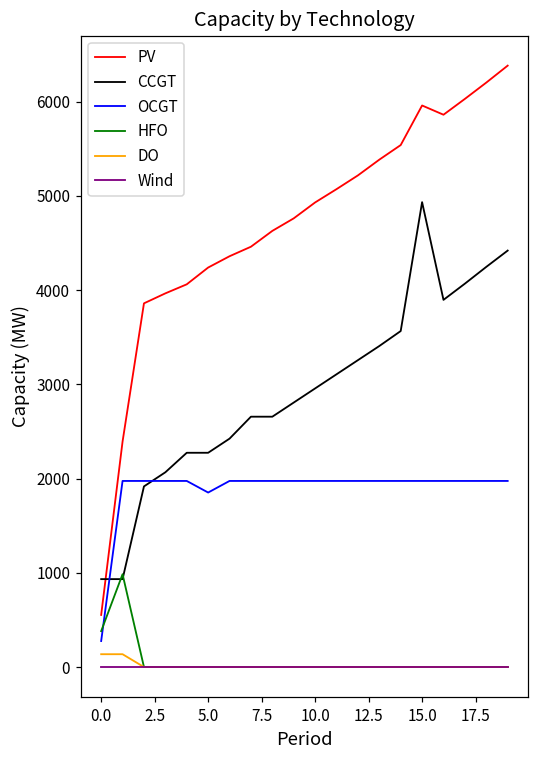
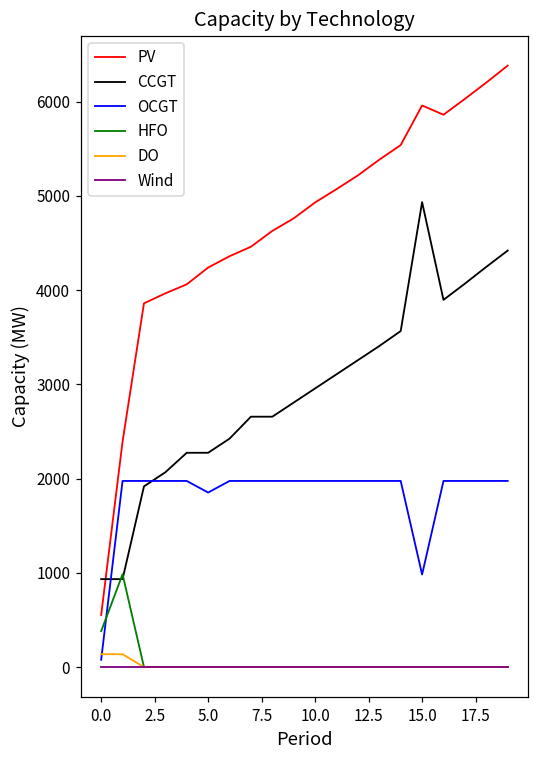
OCGT, 0.0: 300 -> 100
OCGT, 15.0: 2000 -> 1000
